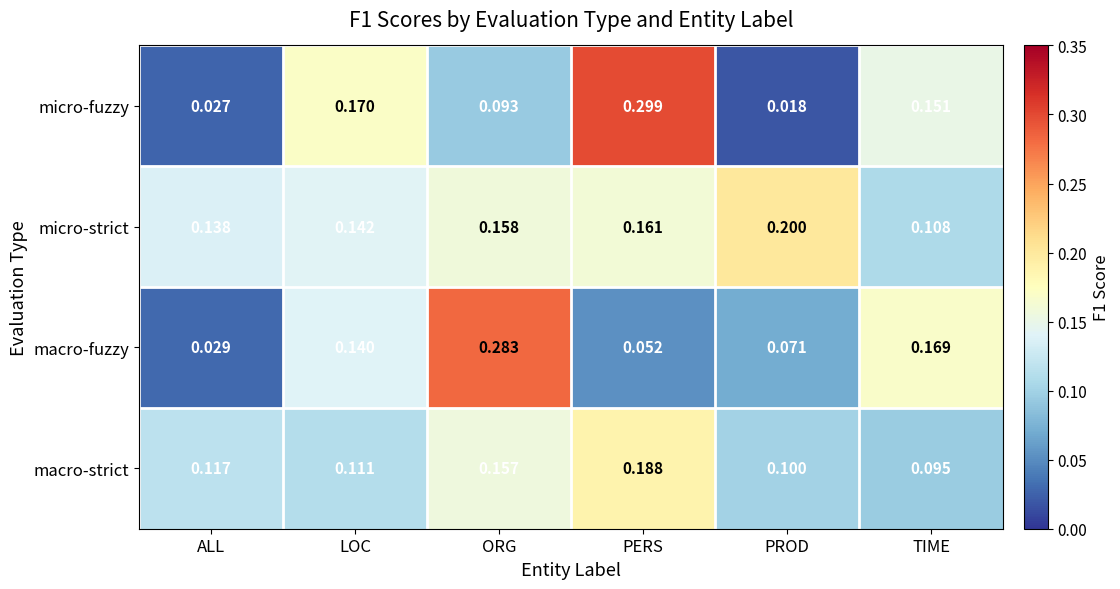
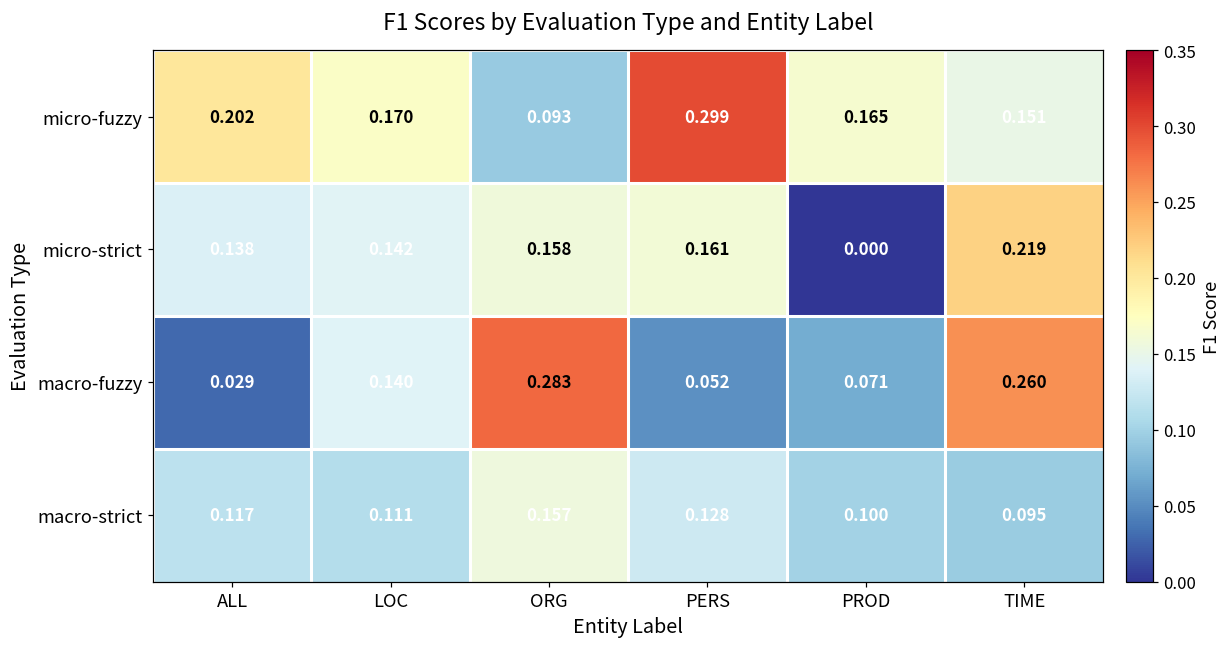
micro-fuzzy, ALL: 0.027 -> 0.202
micro-fuzzy, PROD: 0.018 -> 0.165
micro-strict, PROD: 0.200 -> 0.000
micro-strict, TIME: 0.108 -> 0.219
macro-fuzzy, TIME: 0.169 -> 0.260
macro-strict, PERS: 0.188 -> 0.128
